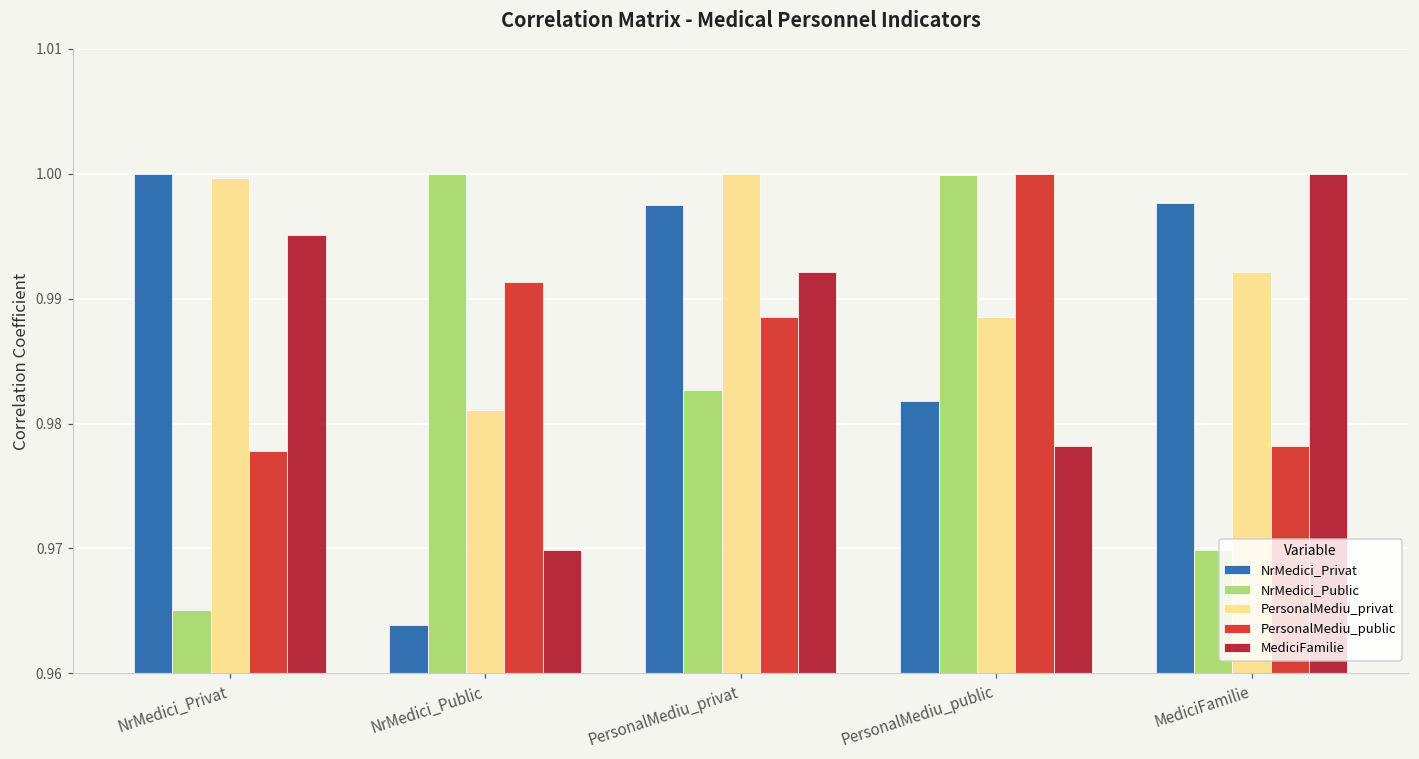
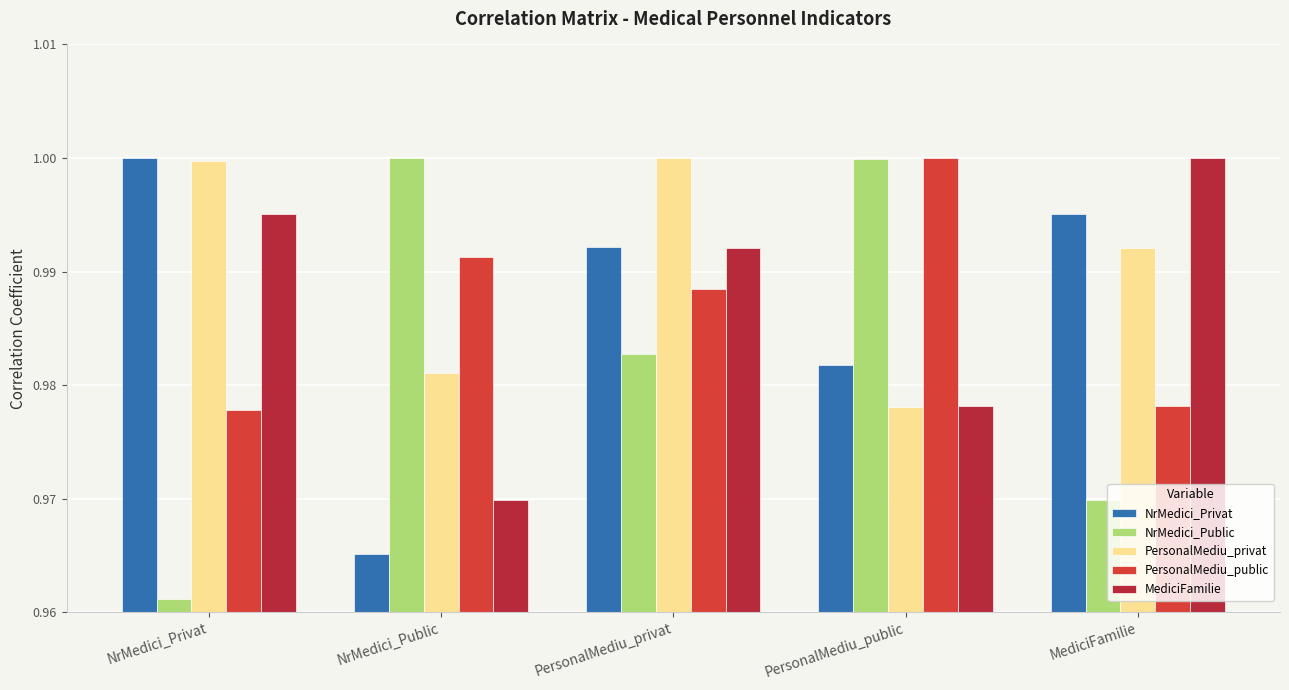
NrMedici_Public, NrMedici_Privat: 0.9651 -> 0.9612
NrMedici_Privat, NrMedici_Public: 0.9639 -> 0.9651
NrMedici_Privat, PersonalMediu_privat: 0.9975 -> 0.9922
PersonalMediu_privat, PersonalMediu_public: 0.9885 -> 0.9781
NrMedici_Privat, MediciFamilie: 0.9977 -> 0.9951
